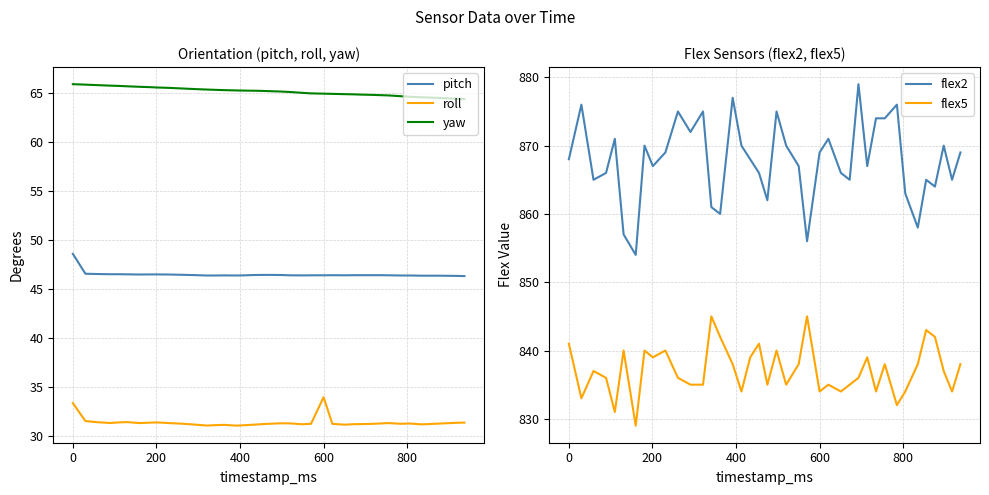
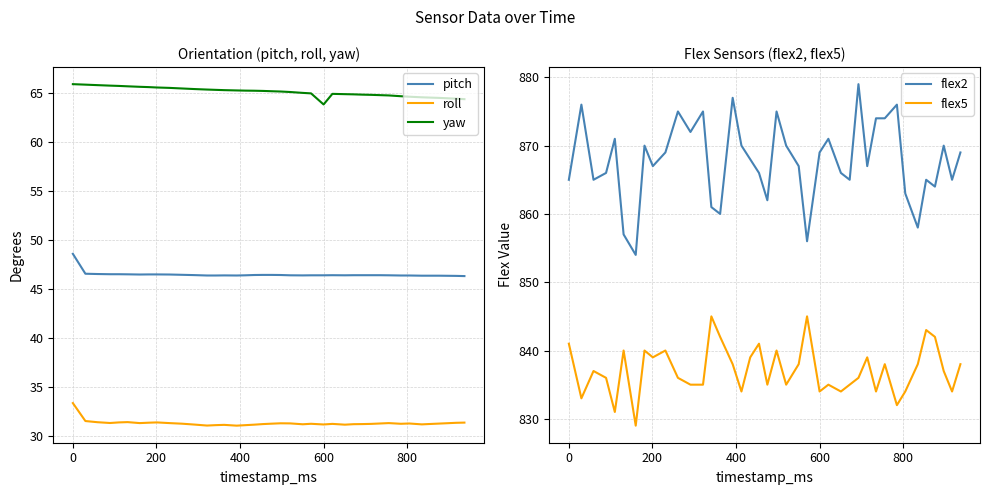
Orientation (pitch, roll, yaw), roll, 600: 34 -> 31
Orientation (pitch, roll, yaw), yaw, 600: 65 -> 64
Flex Sensors (flex2, flex5), flex2, 0: 868 -> 865
